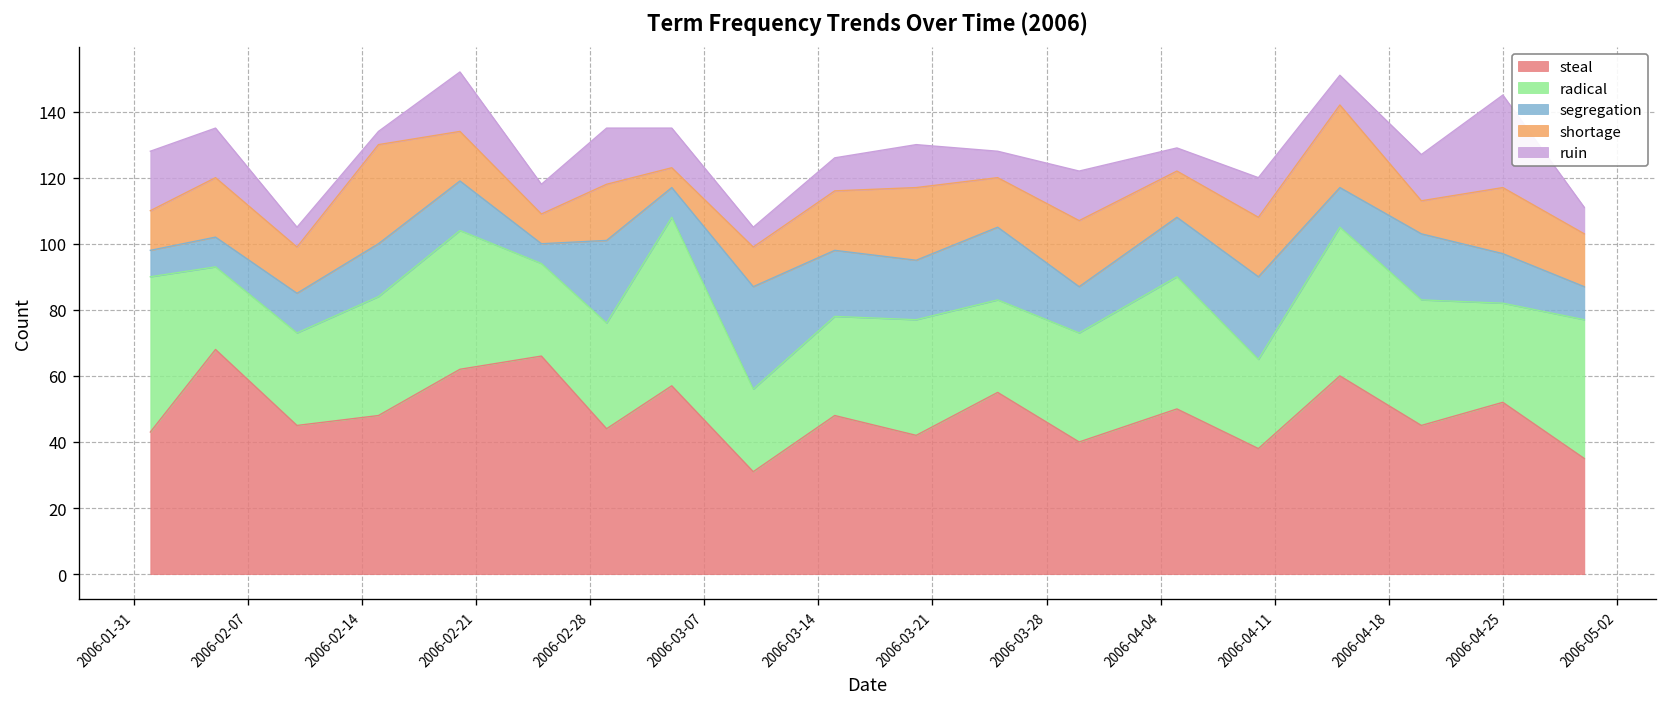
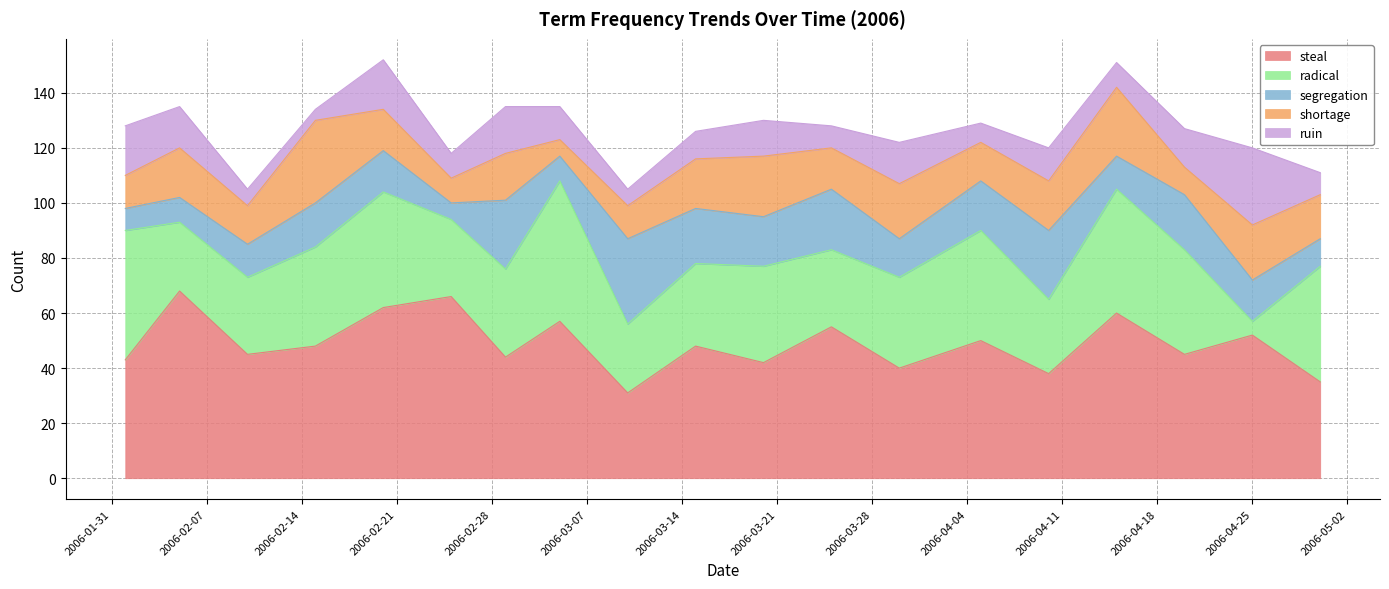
radical, 2006-04-25: 30 -> 5
